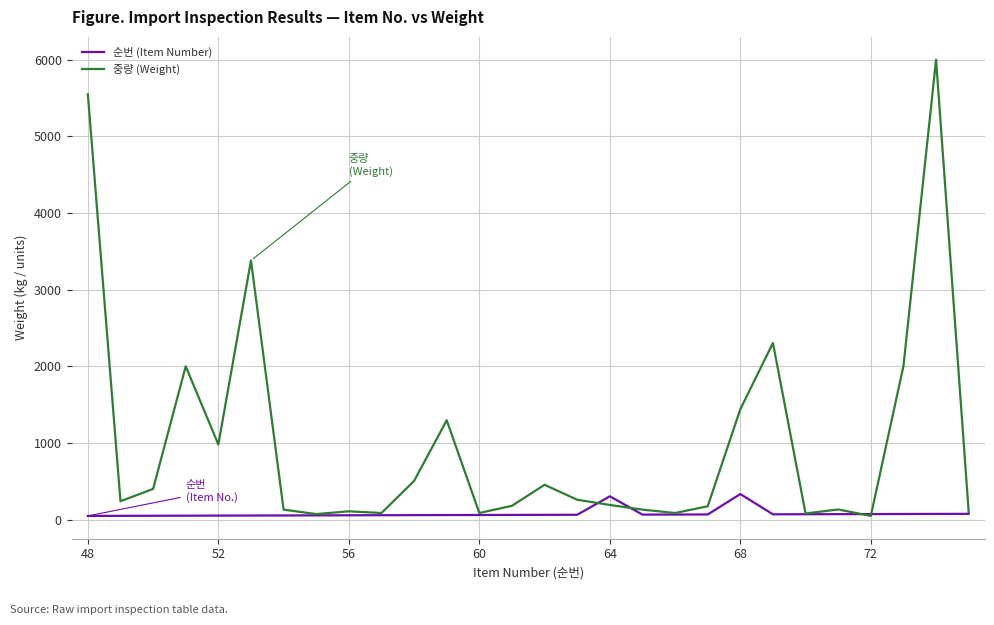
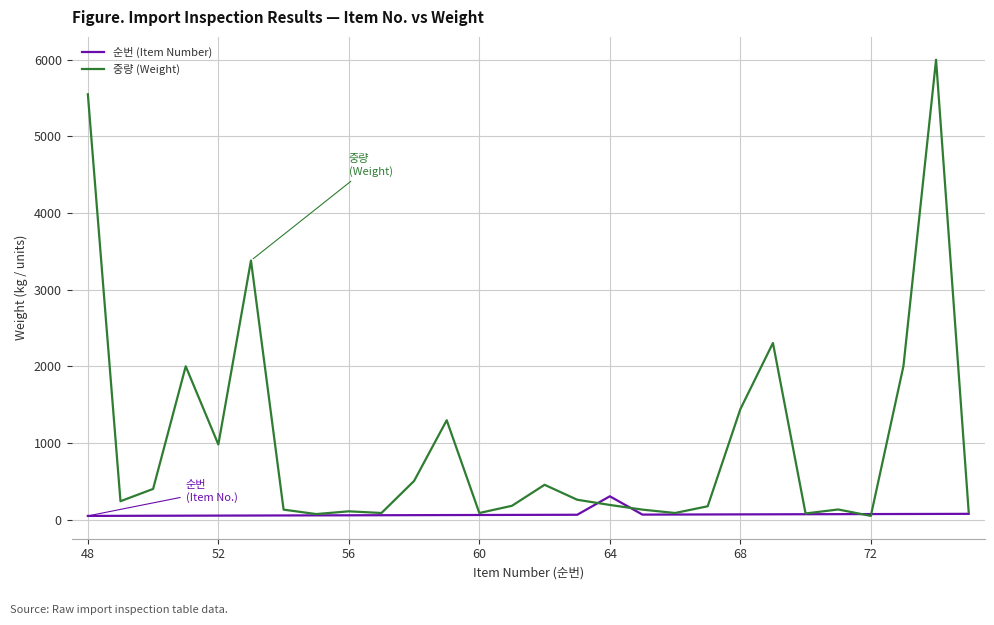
순번 (Item Number), 68: 300 -> 100
